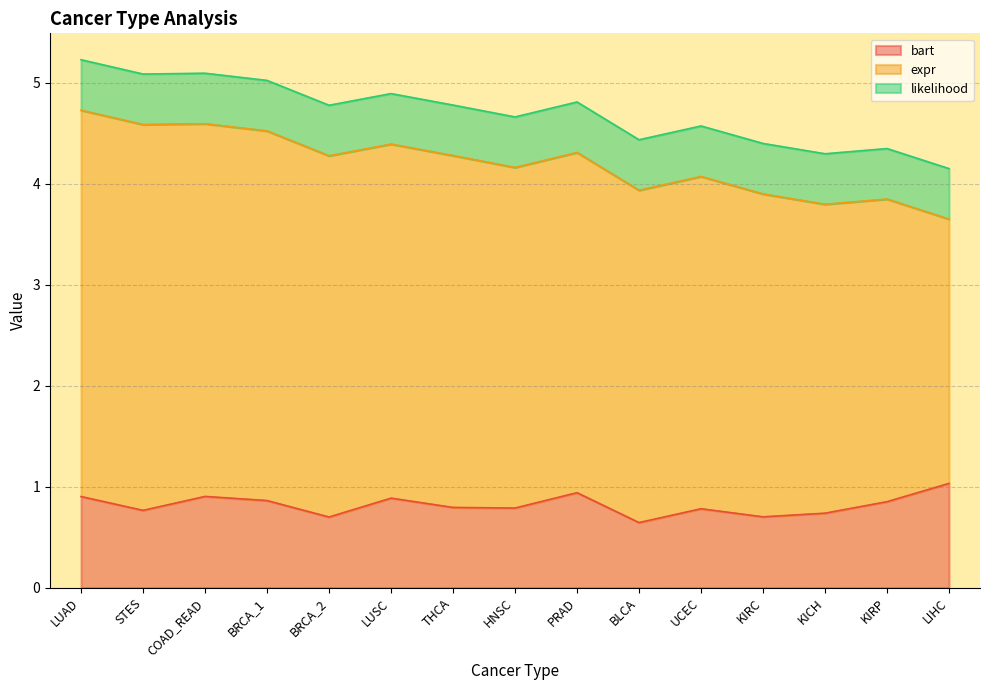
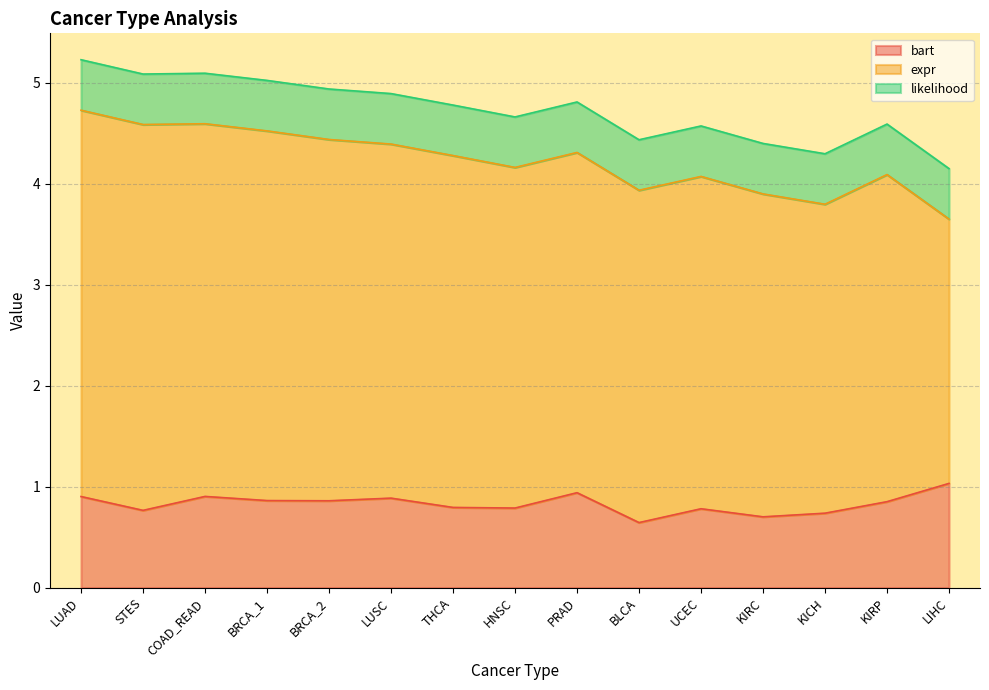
bart, BRCA_2: 0.70 -> 0.86
expr, KIRP: 3.00 -> 3.24
